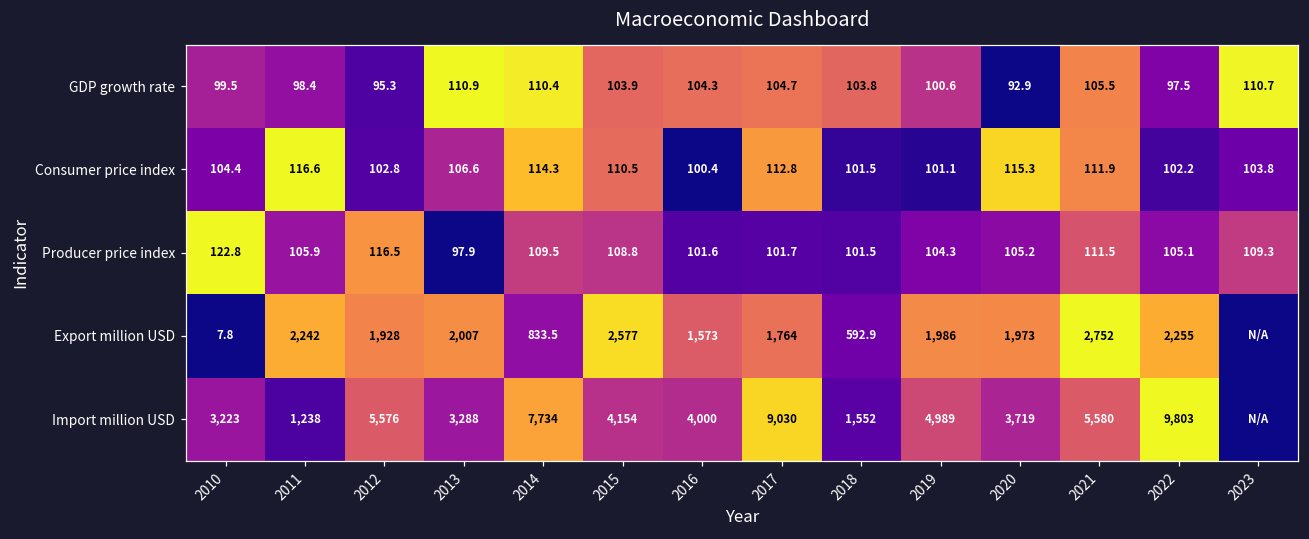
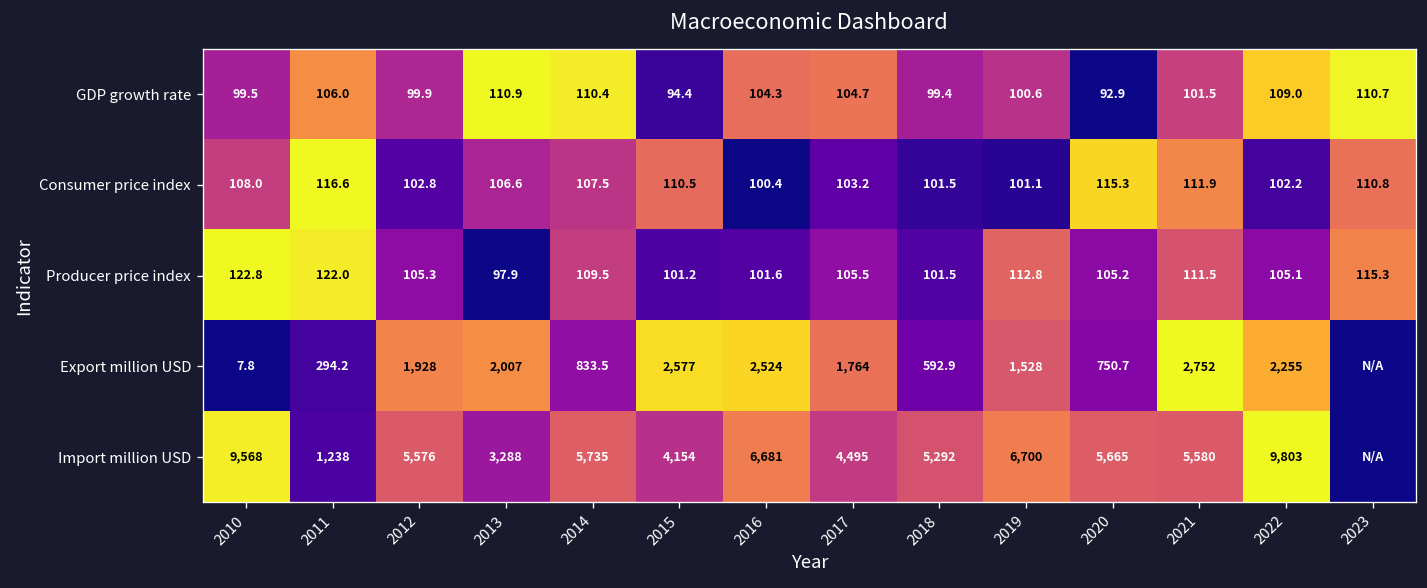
GDP growth rate, 2011: 98.4 -> 106.0
GDP growth rate, 2012: 95.3 -> 99.9
GDP growth rate, 2015: 103.9 -> 94.4
GDP growth rate, 2018: 103.8 -> 99.4
GDP growth rate, 2021: 105.5 -> 101.5
GDP growth rate, 2022: 97.5 -> 109.0
Consumer price index, 2010: 104.4 -> 108.0
Consumer price index, 2014: 114.3 -> 107.5
Consumer price index, 2017: 112.8 -> 103.2
Consumer price index, 2023: 103.8 -> 110.8
Producer price index, 2011: 105.9 -> 122.0
Producer price index, 2012: 116.5 -> 105.3
Producer price index, 2015: 108.8 -> 101.2
Producer price index, 2017: 101.7 -> 105.5
Producer price index, 2019: 104.3 -> 112.8
Producer price index, 2023: 109.3 -> 115.3
Export million USD, 2011: 2,242 -> 294.2
Export million USD, 2016: 1,573 -> 2,524
Export million USD, 2019: 1,986 -> 1,528
Export million USD, 2020: 1,973 -> 750.7
Import million USD, 2010: 3,223 -> 9,568
Import million USD, 2014: 7,734 -> 5,735
Import million USD, 2016: 4,000 -> 6,681
Import million USD, 2017: 9,030 -> 4,495
Import million USD, 2018: 1,552 -> 5,292
Import million USD, 2019: 4,989 -> 6,700
Import million USD, 2020: 3,719 -> 5,665
